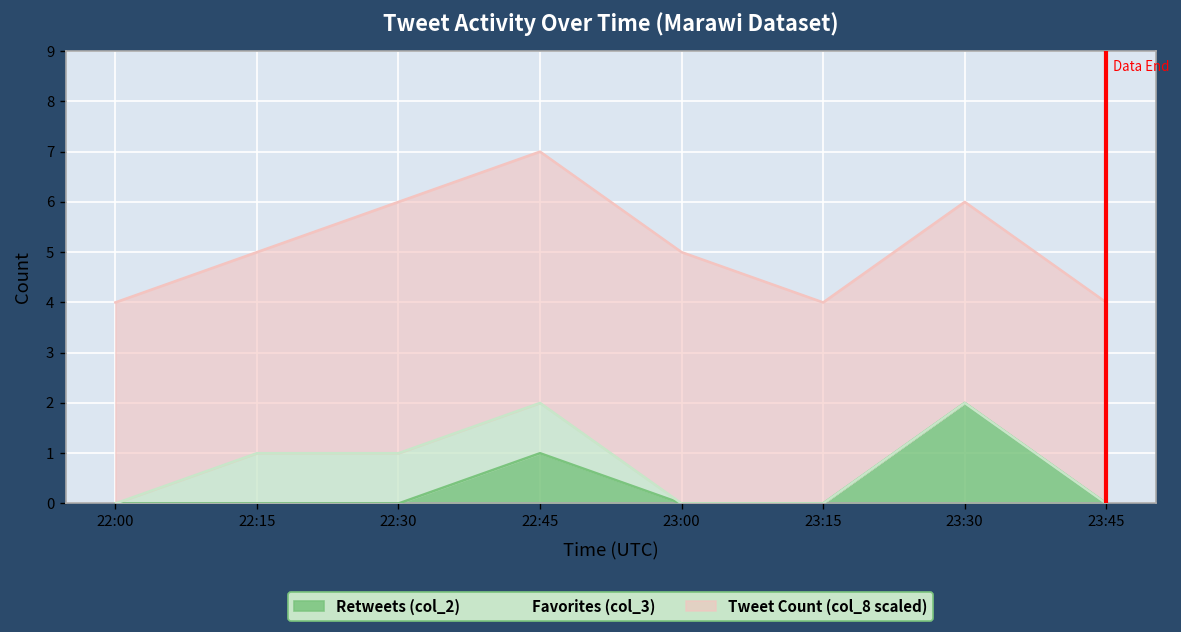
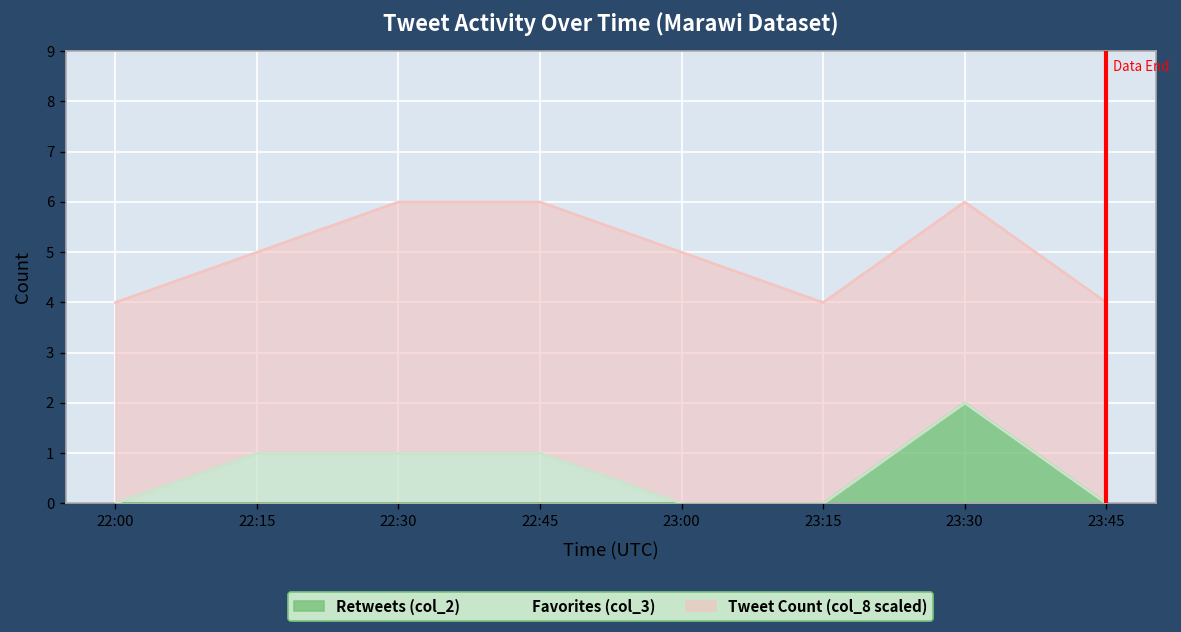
Retweets (col_2), 22:45: 1 -> 0
